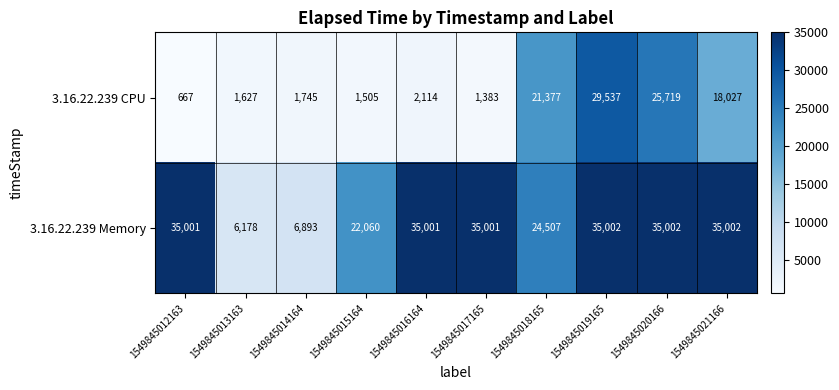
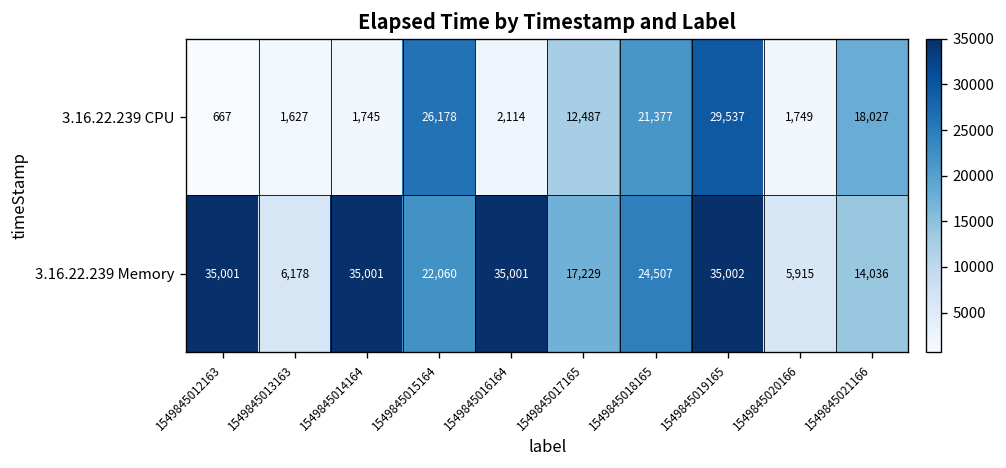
3.16.22.239 CPU, 1549845015164: 1,505 -> 26,178
3.16.22.239 CPU, 1549845017165: 1,383 -> 12,487
3.16.22.239 CPU, 1549845020166: 25,719 -> 1,749
3.16.22.239 Memory, 1549845014164: 6,893 -> 35,001
3.16.22.239 Memory, 1549845017165: 35,001 -> 17,229
3.16.22.239 Memory, 1549845020166: 35,002 -> 5,915
3.16.22.239 Memory, 1549845021166: 35,002 -> 14,036
